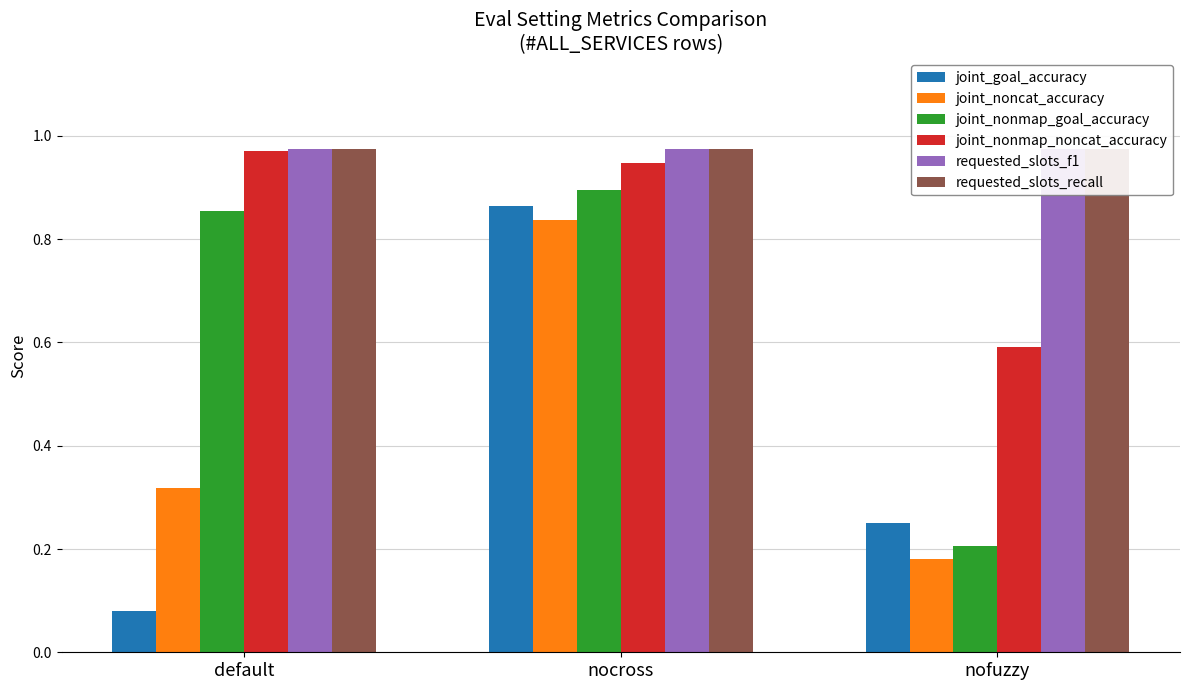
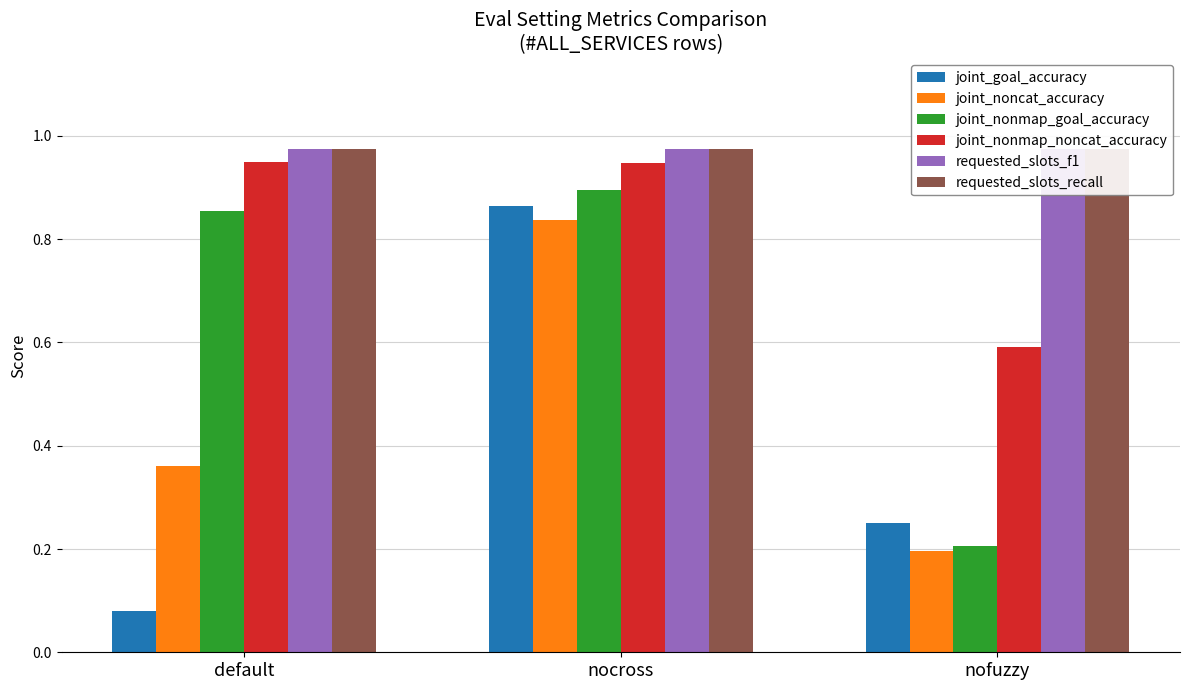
joint_noncat_accuracy, default: 0.32 -> 0.36
joint_nonmap_noncat_accuracy, default: 0.97 -> 0.95
joint_noncat_accuracy, nofuzzy: 0.18 -> 0.20
